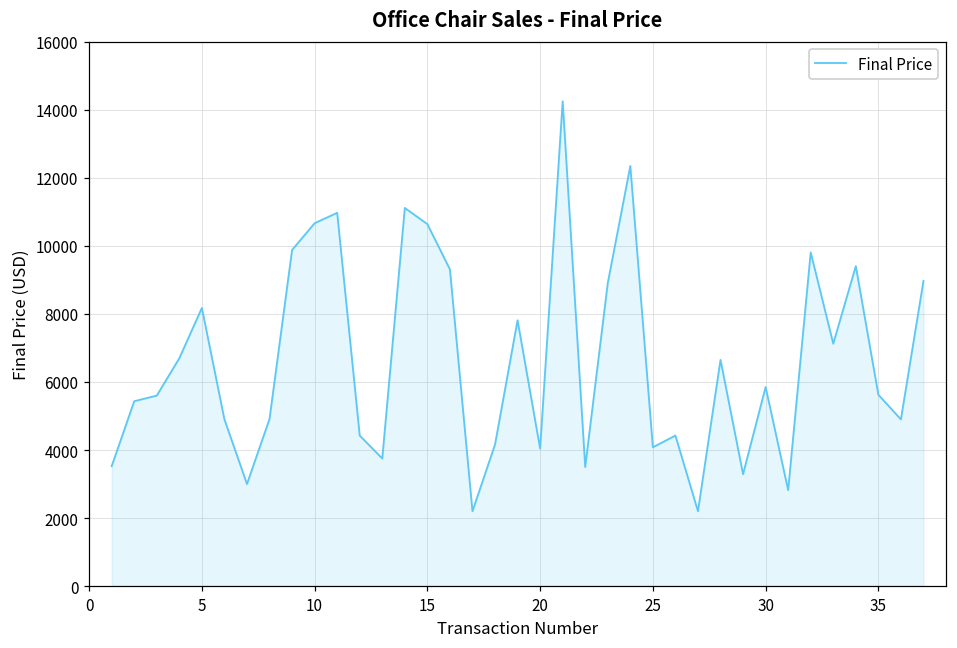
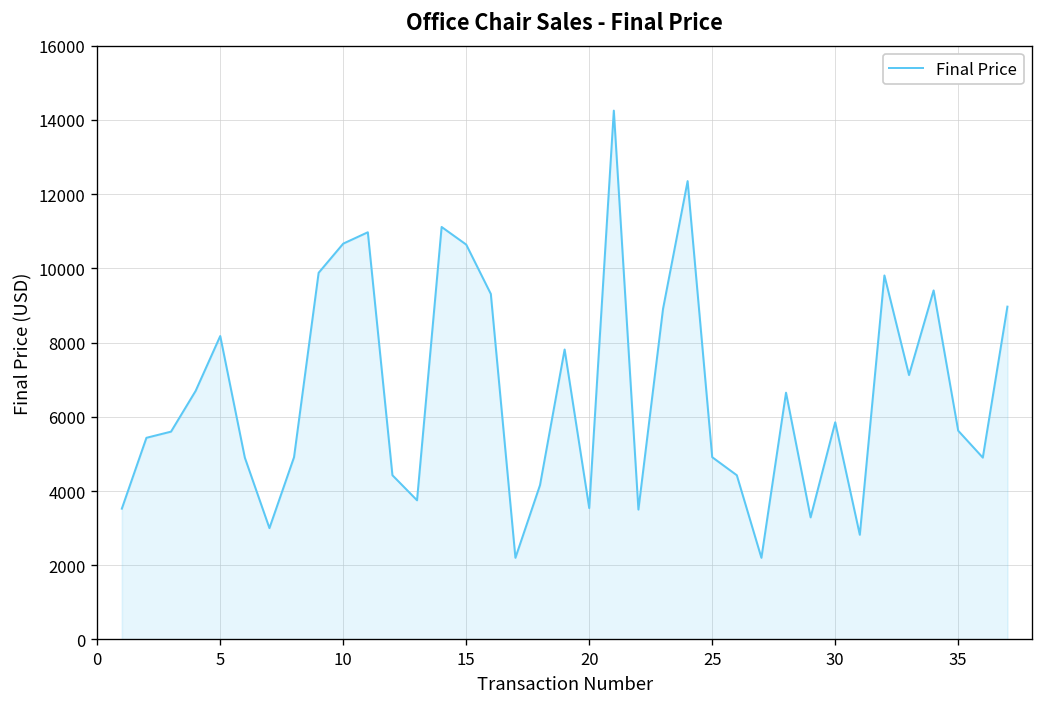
20: 4000 -> 3500
25: 4100 -> 4900
